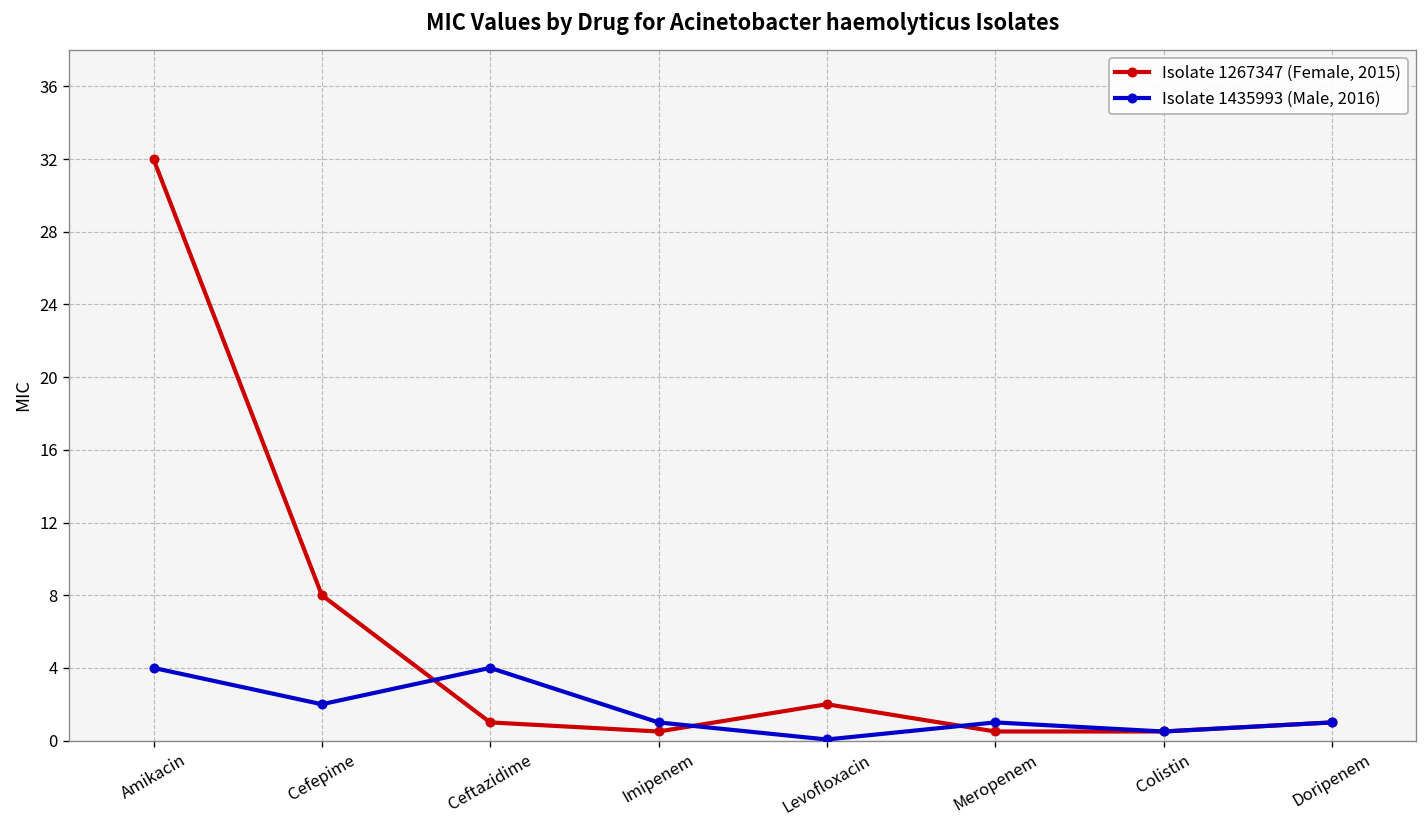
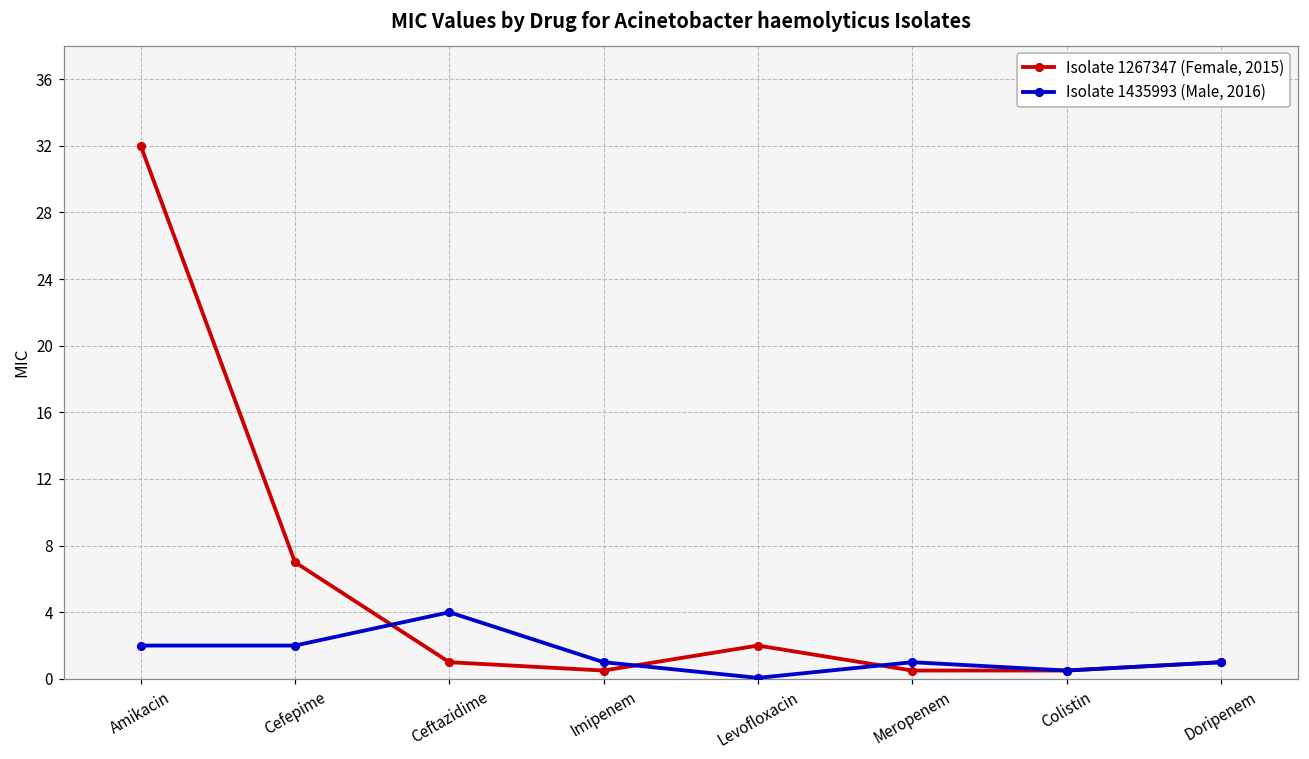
Isolate 1435993 (Male, 2016), Amikacin: 4 -> 2
Isolate 1267347 (Female, 2015), Cefepime: 8 -> 7
